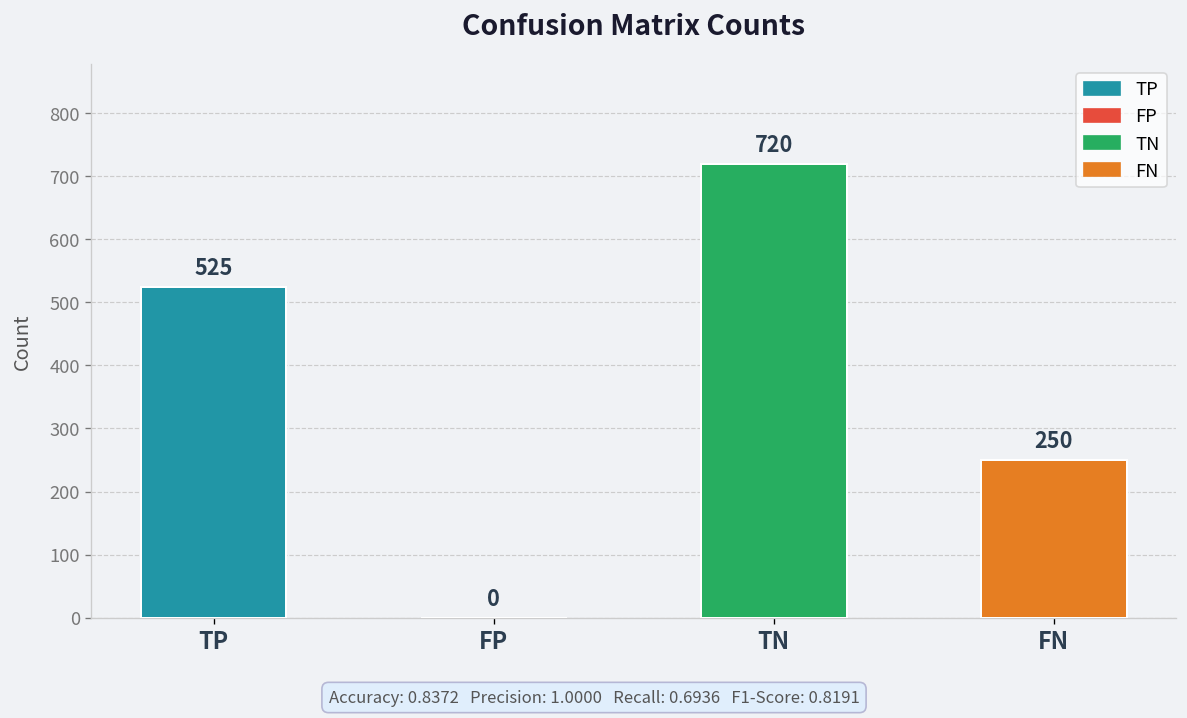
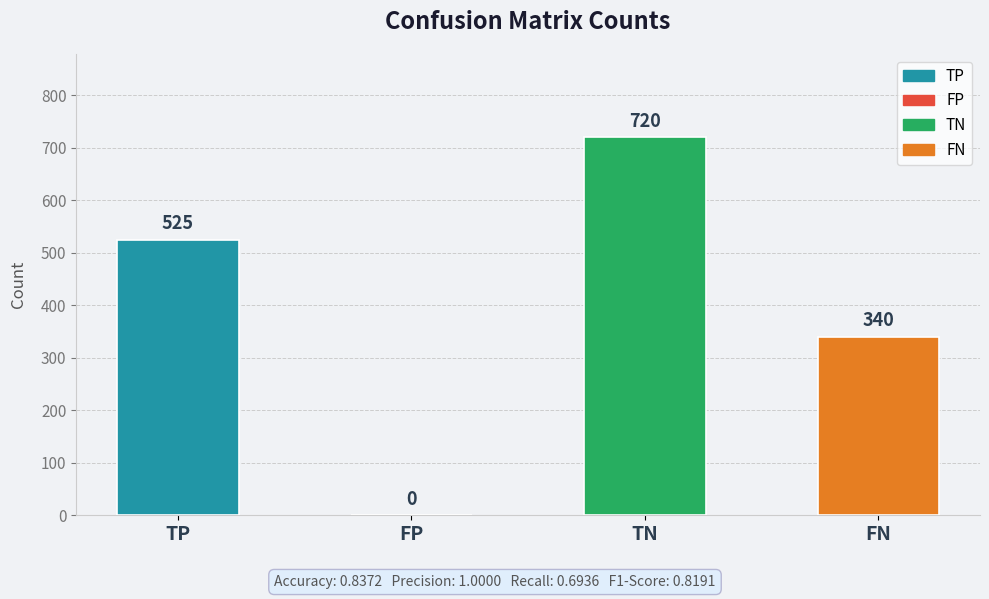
FN: 250 -> 340
